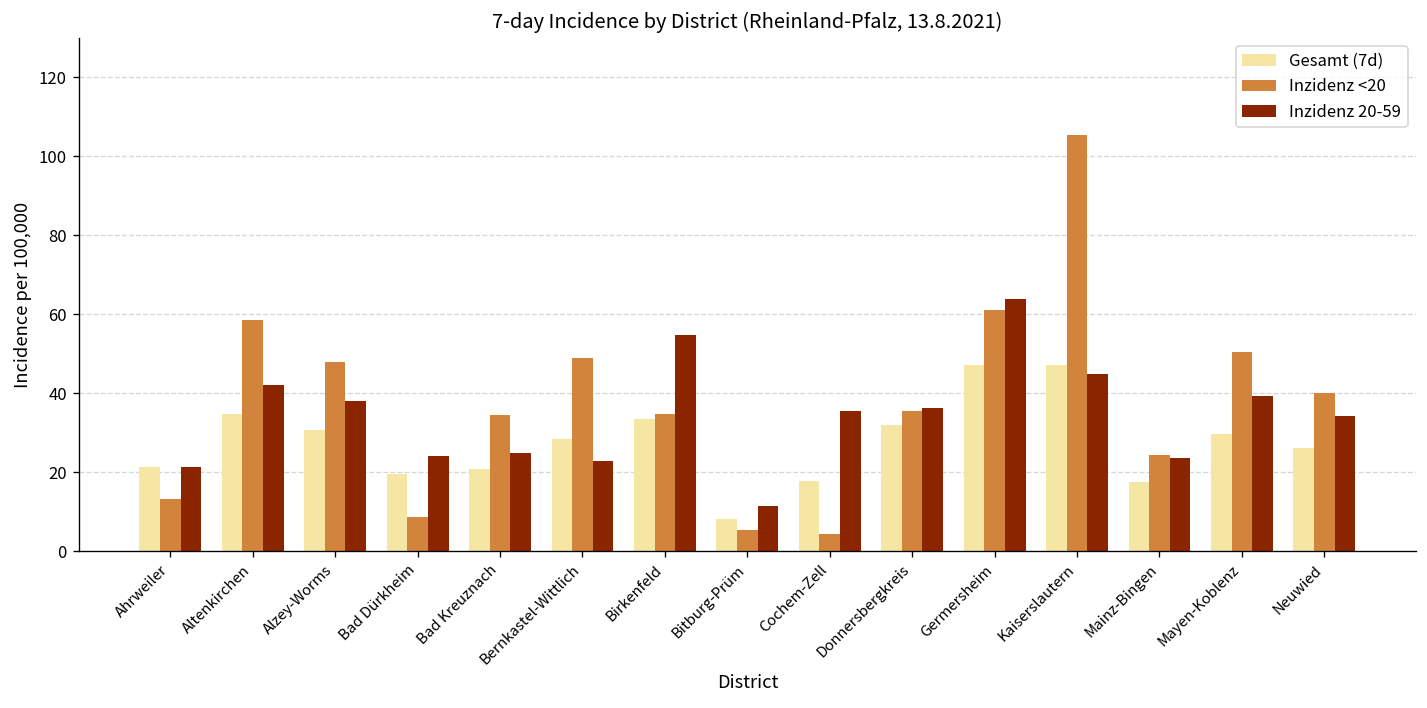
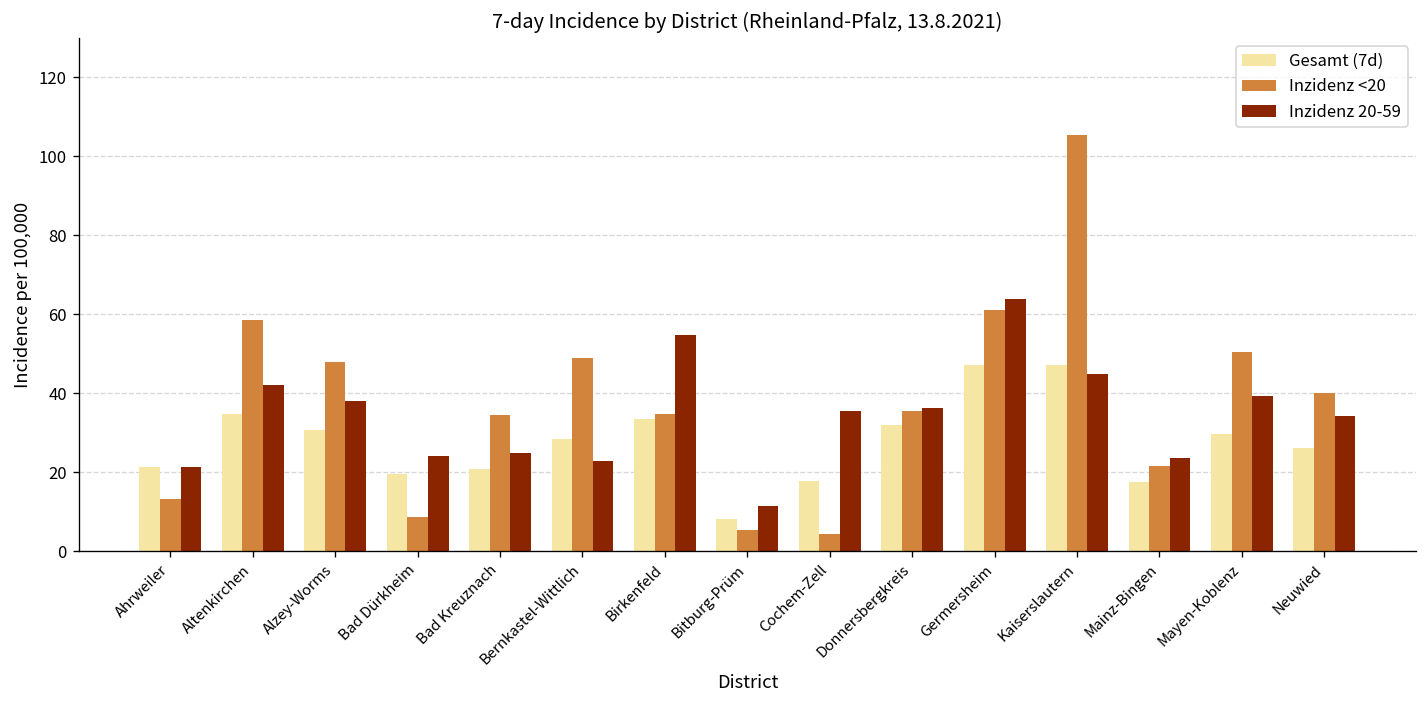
Inzidenz <20, Mainz-Bingen: 24 -> 22
